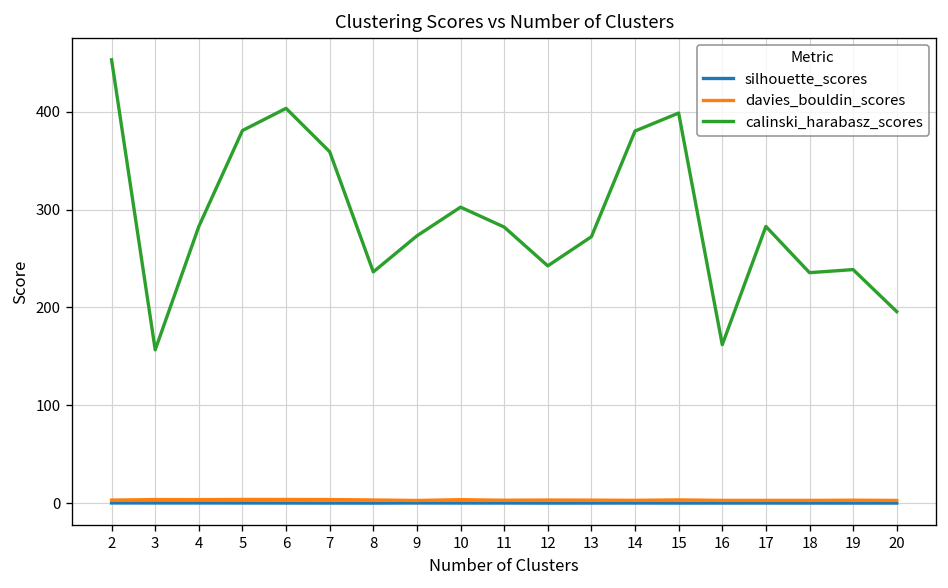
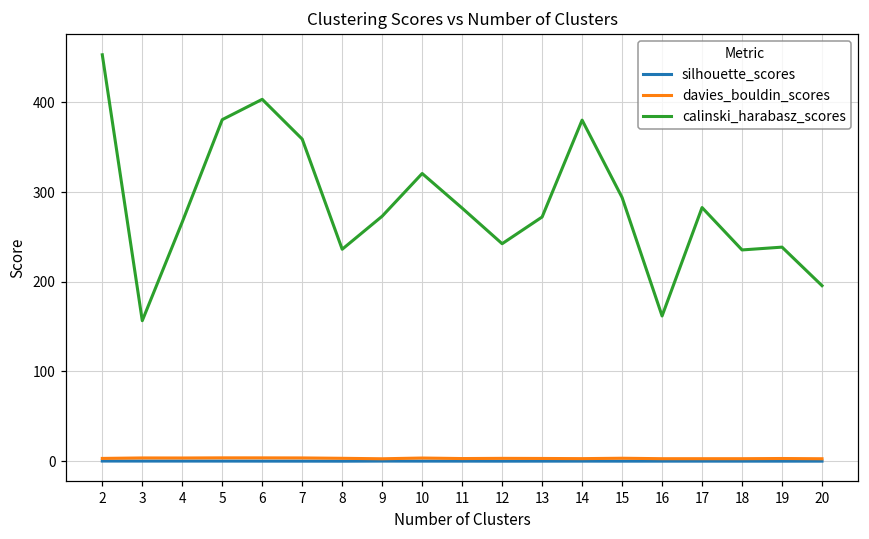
calinski_harabasz_scores, 4: 280 -> 270
calinski_harabasz_scores, 10: 300 -> 320
calinski_harabasz_scores, 15: 400 -> 290
